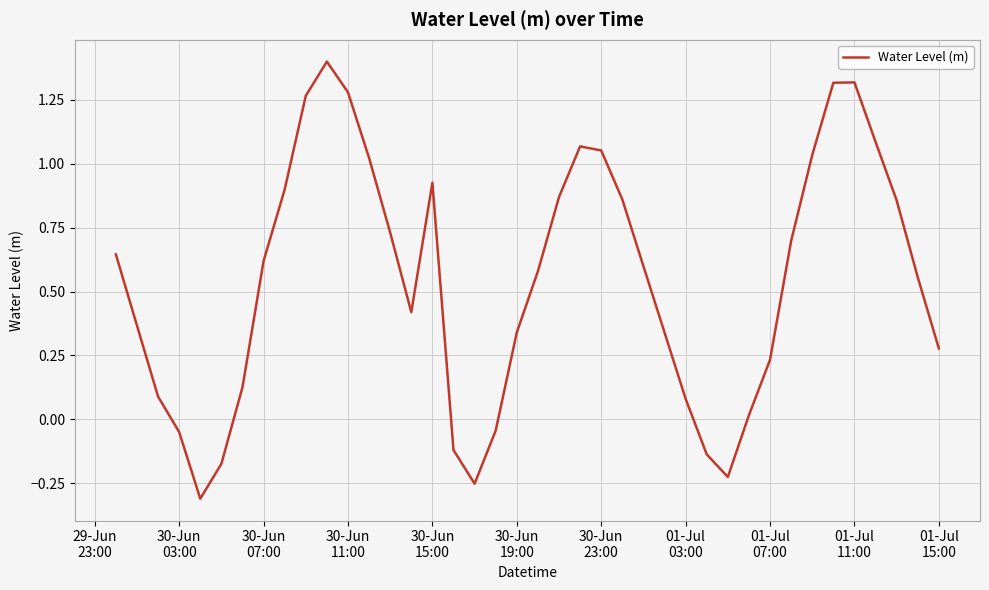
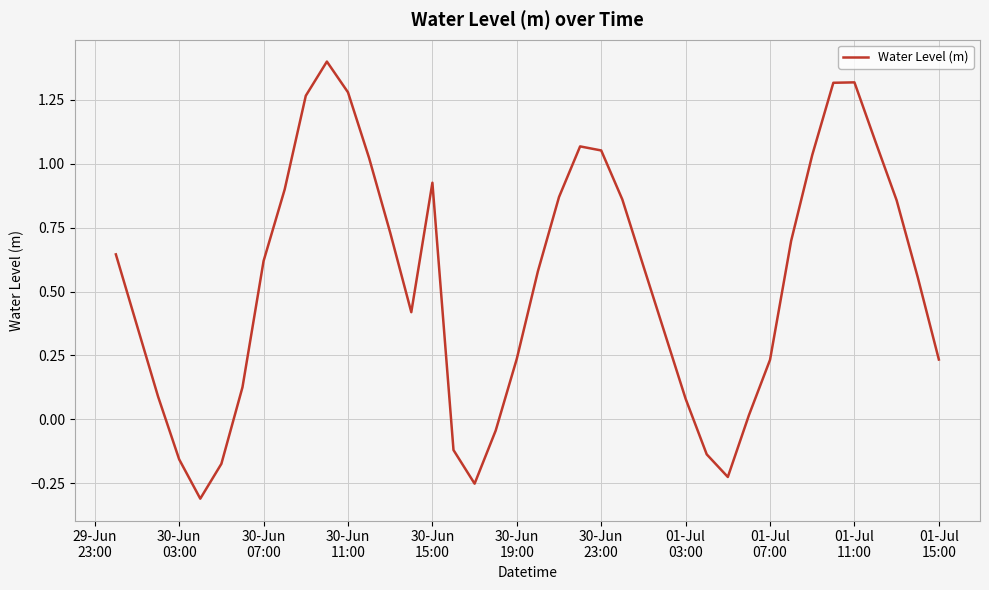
30-Jun 03:00: -0.05 -> -0.16
30-Jun 19:00: 0.34 -> 0.24
01-Jul 15:00: 0.28 -> 0.23
